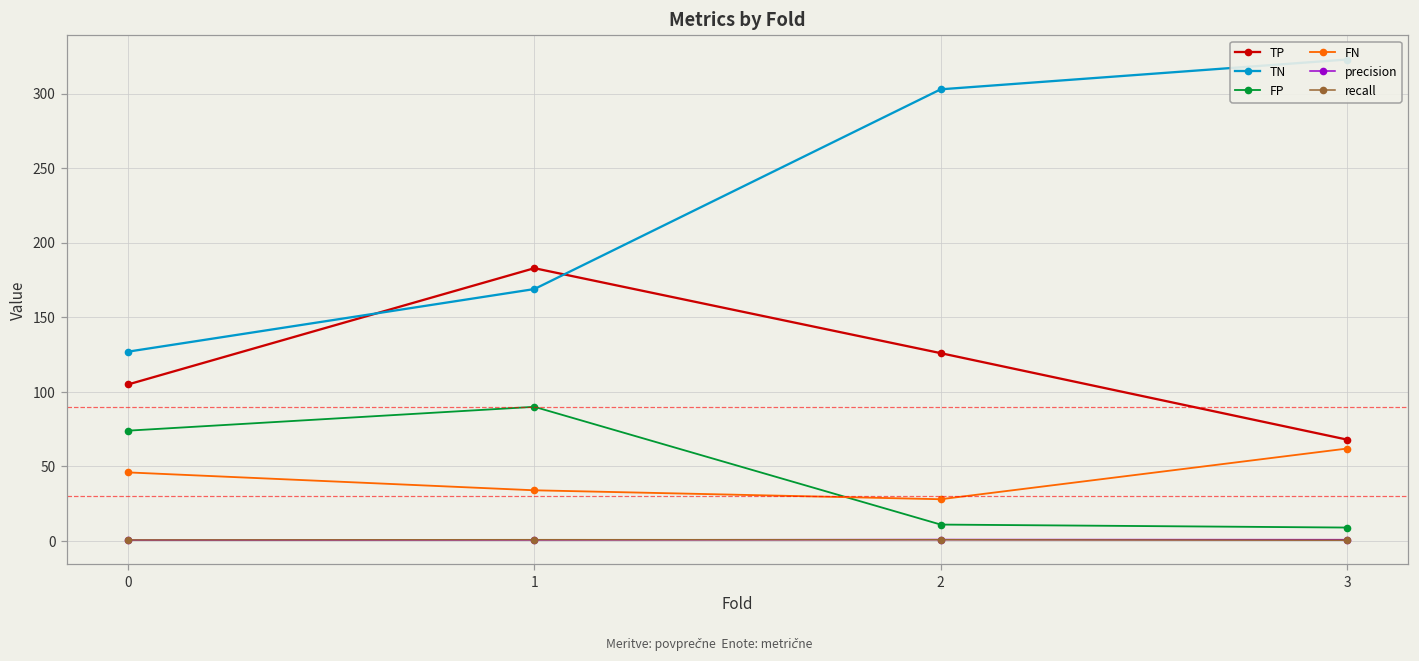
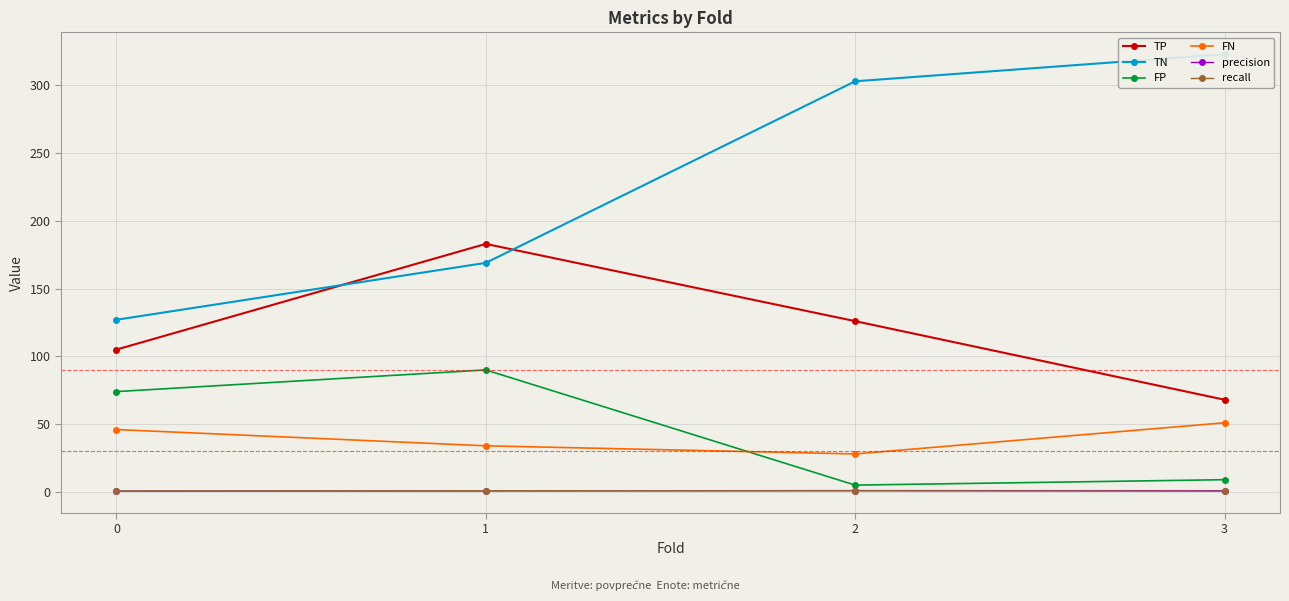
FP, 2: 11 -> 5
FN, 3: 62 -> 51
